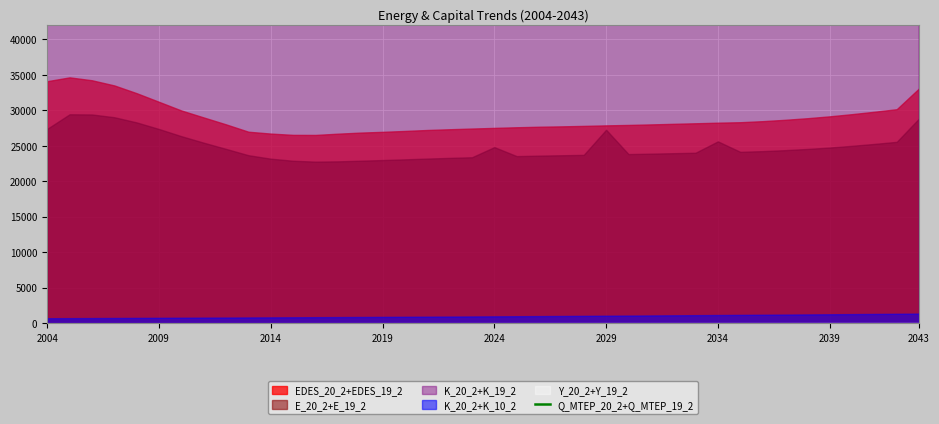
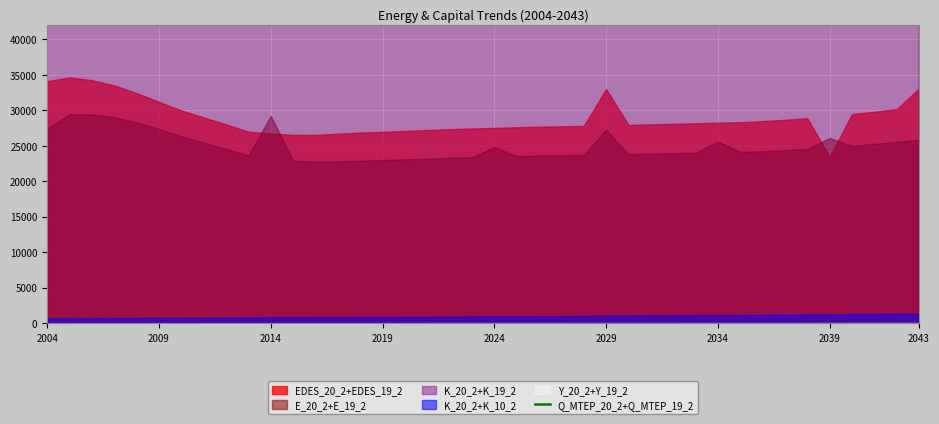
E_20_2+E_19_2, 2014: 23000 -> 29000
EDES_20_2+EDES_19_2, 2029: 28000 -> 33000
EDES_20_2+EDES_19_2, 2039: 29000 -> 23000
E_20_2+E_19_2, 2039: 25000 -> 26000
E_20_2+E_19_2, 2043: 29000 -> 26000
